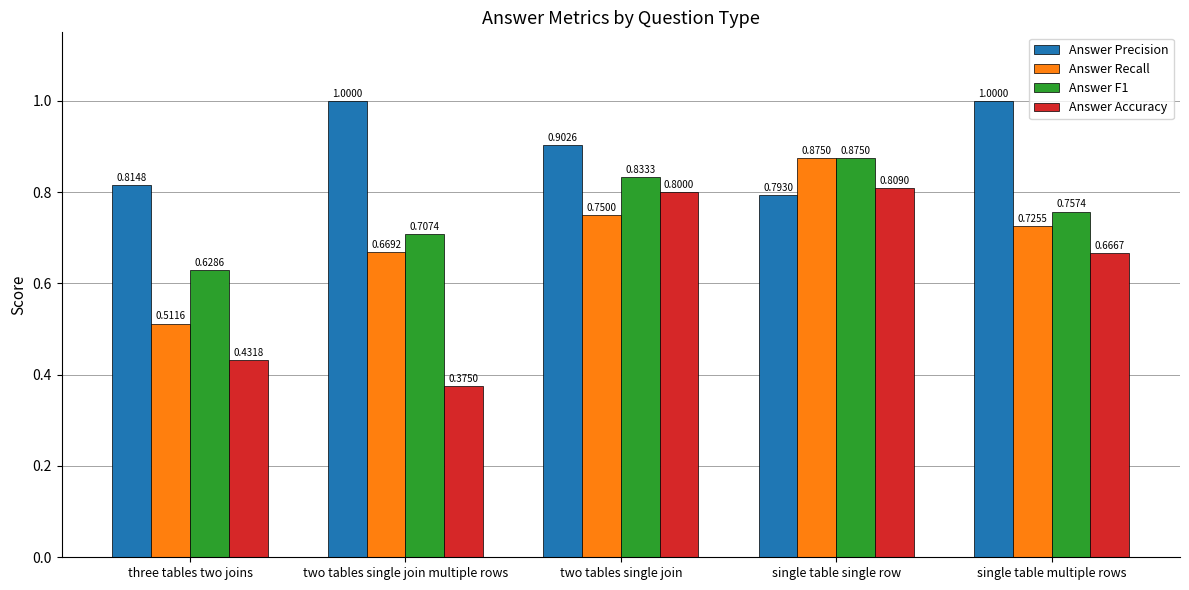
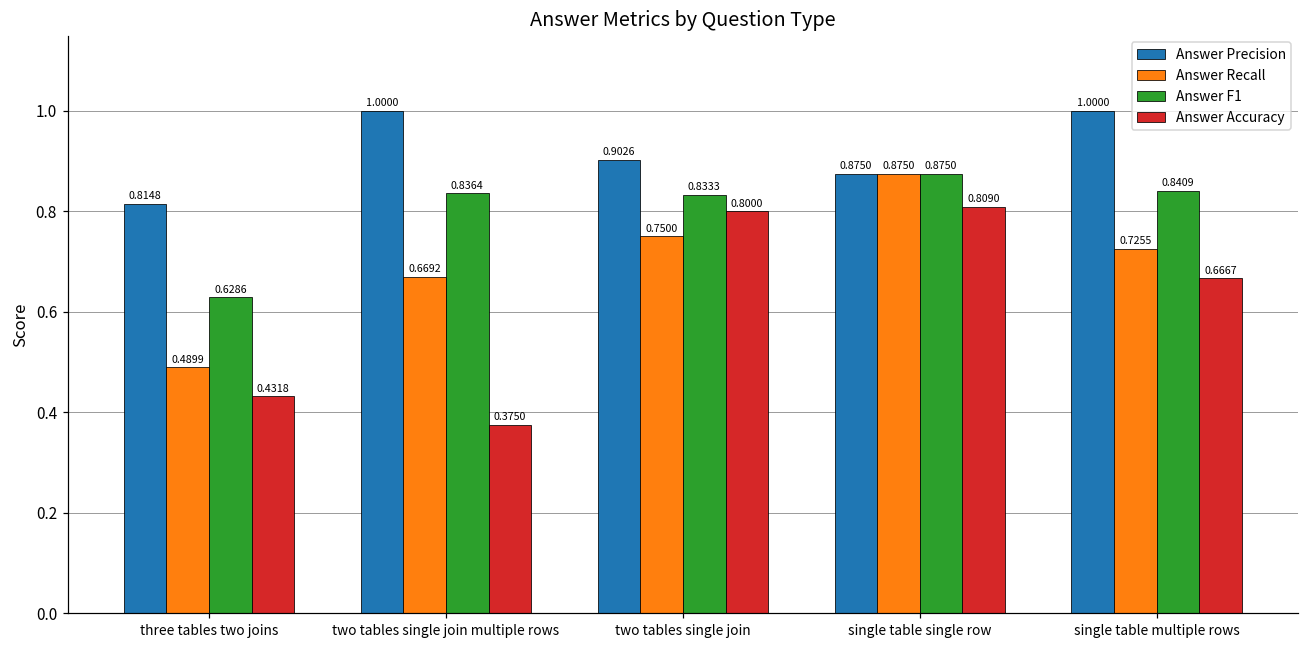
Answer Recall, three tables two joins: 0.5116 -> 0.4899
Answer F1, two tables single join multiple rows: 0.7074 -> 0.8364
Answer Precision, single table single row: 0.7930 -> 0.8750
Answer F1, single table multiple rows: 0.7574 -> 0.8409
